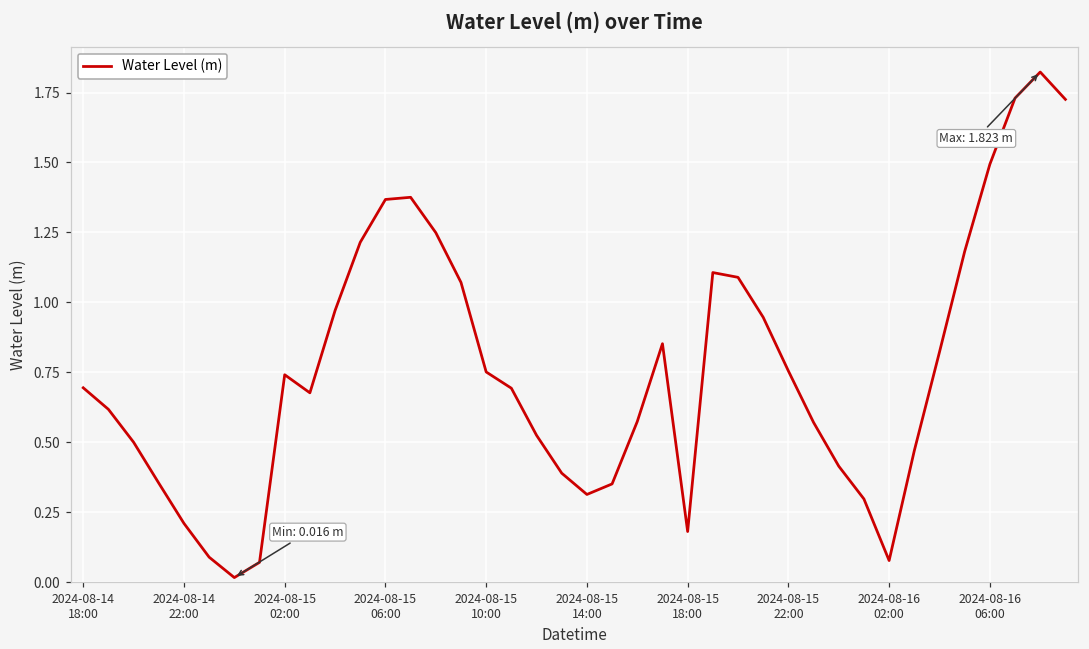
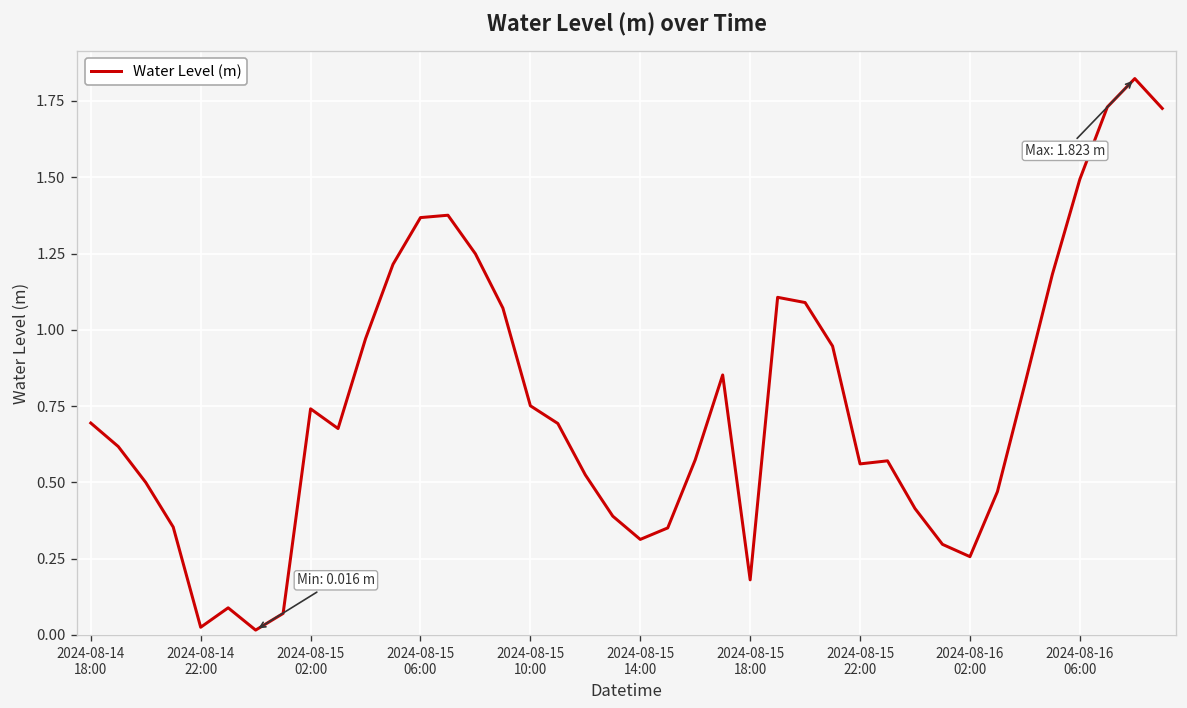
2024-08-14 22:00: 0.21 -> 0.03
2024-08-15 22:00: 0.75 -> 0.56
2024-08-16 02:00: 0.08 -> 0.26
